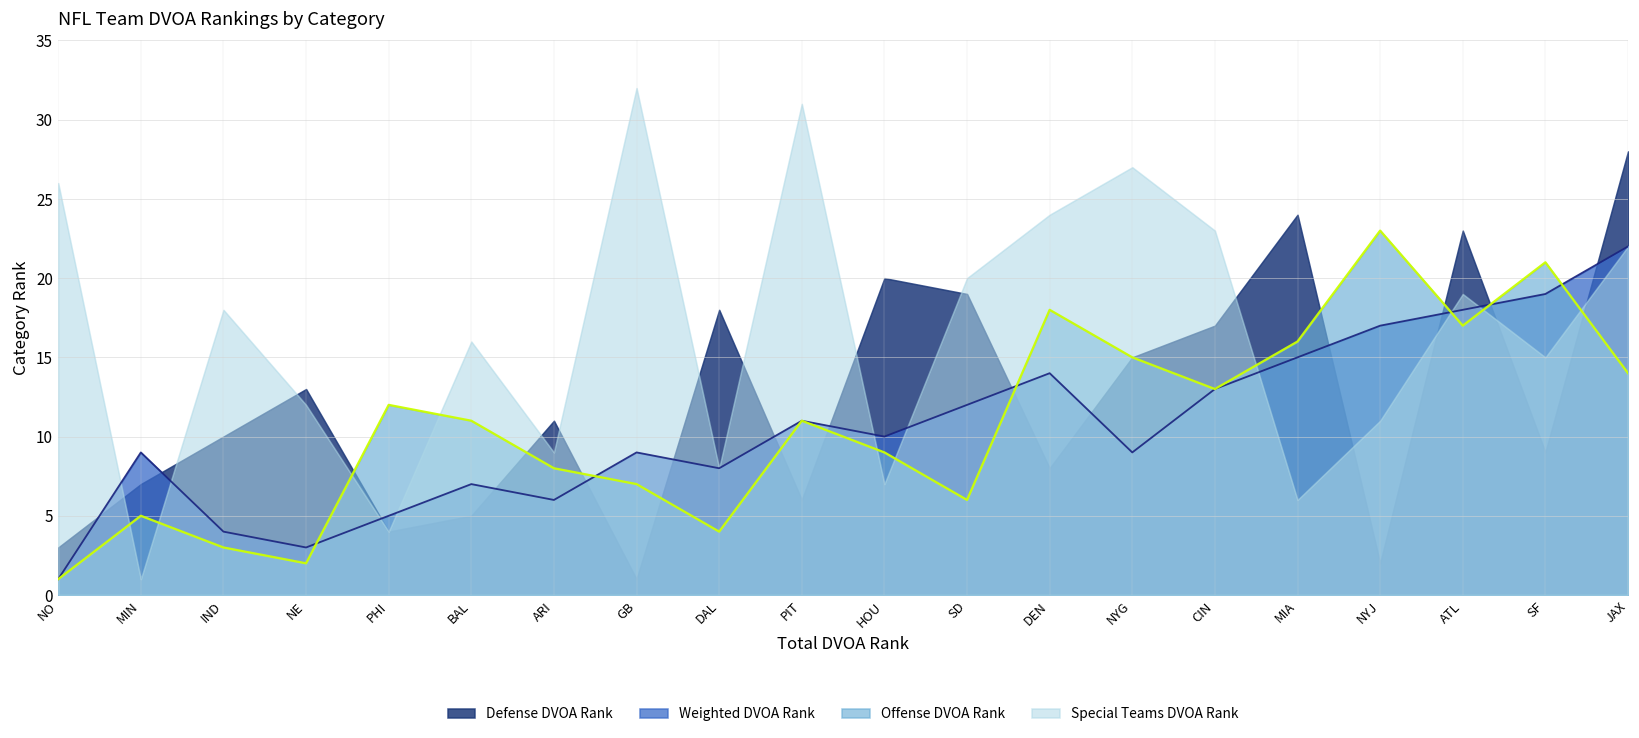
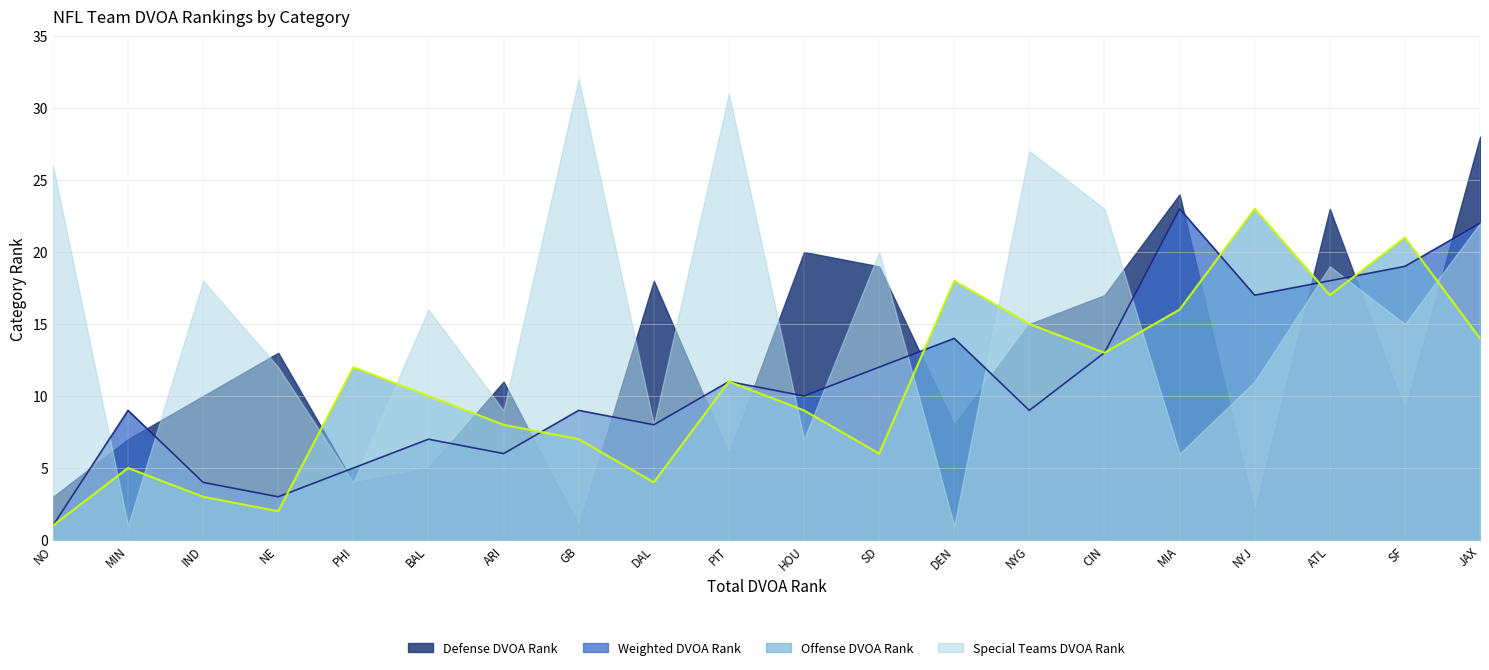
Offense DVOA Rank, BAL: 11 -> 10
Special Teams DVOA Rank, DEN: 24 -> 1
Weighted DVOA Rank, MIA: 15 -> 23
